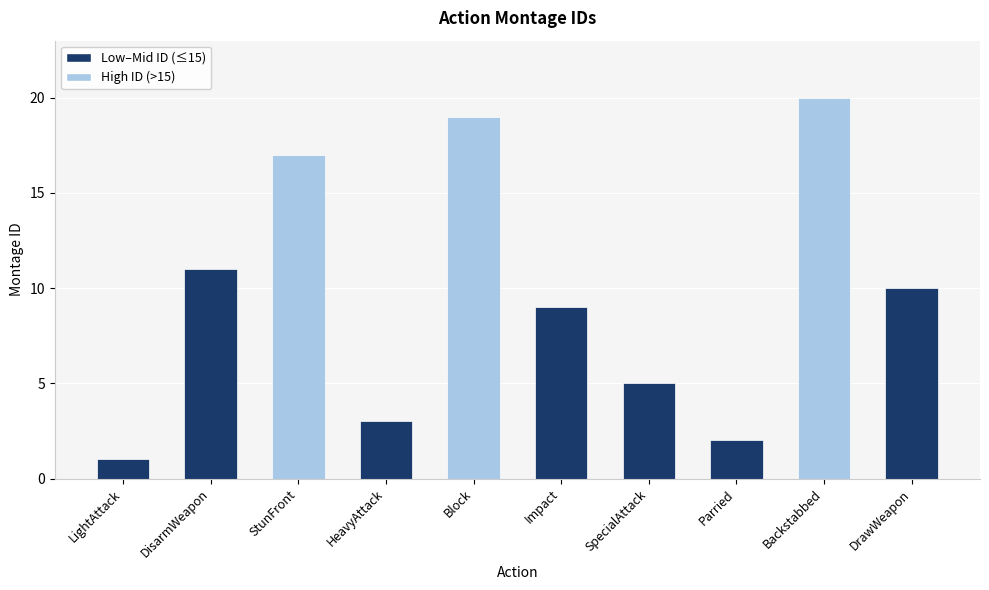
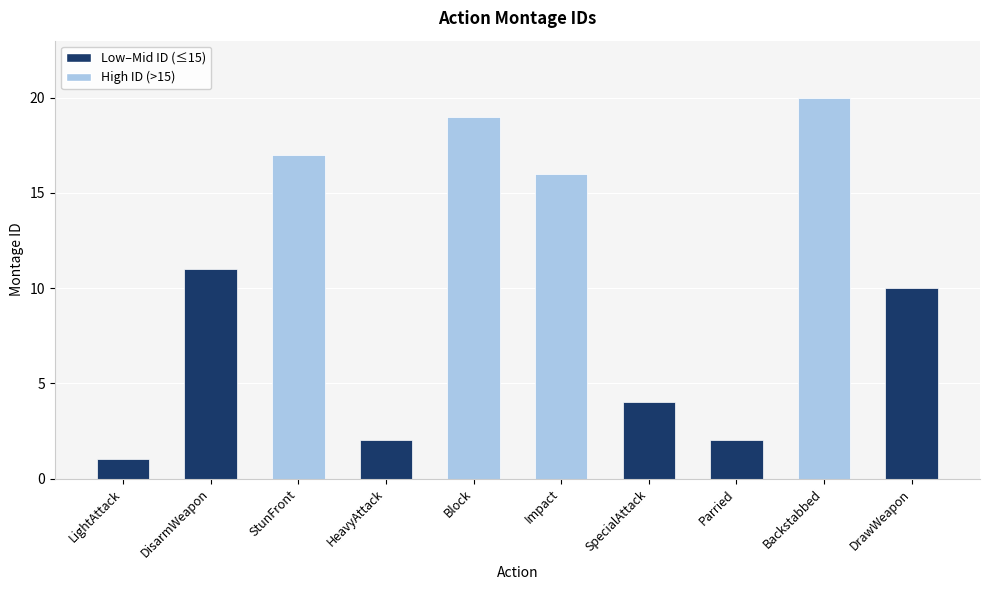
HeavyAttack: 3 -> 2
Impact: 9 -> 16
SpecialAttack: 5 -> 4
